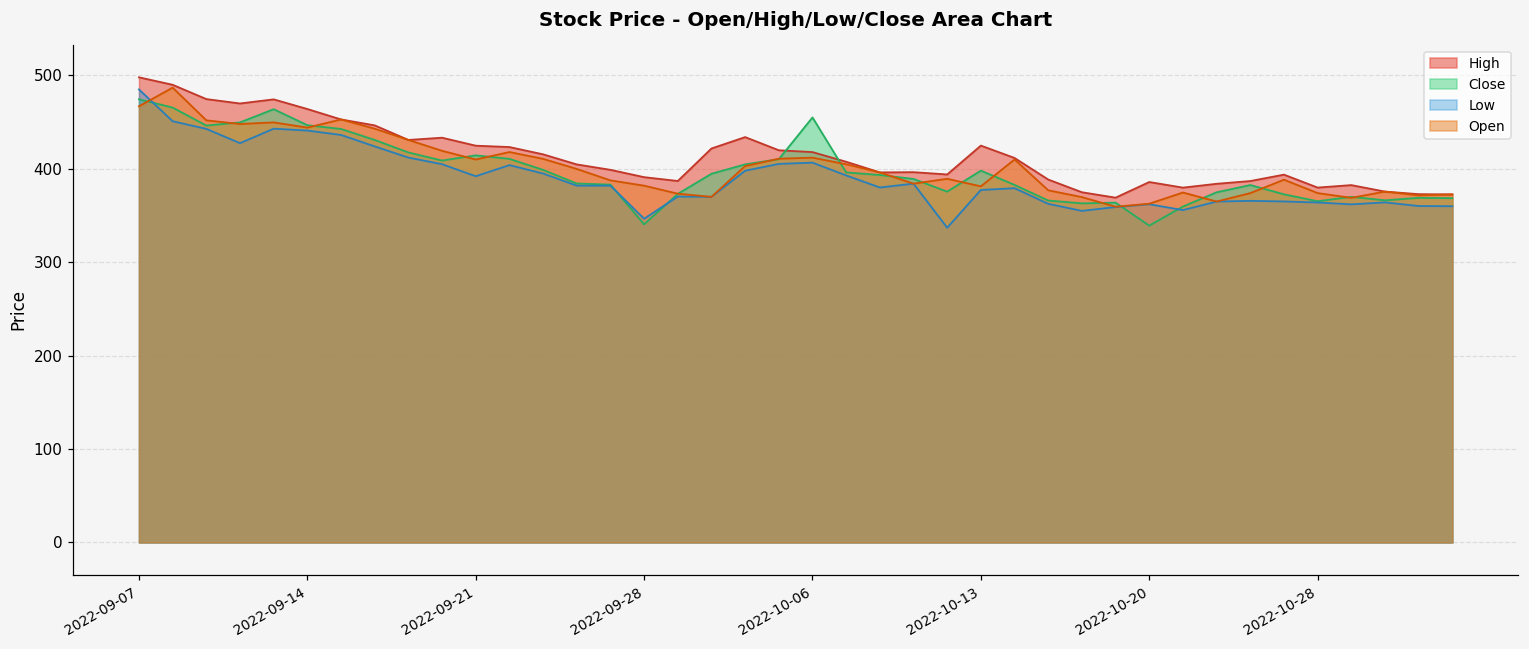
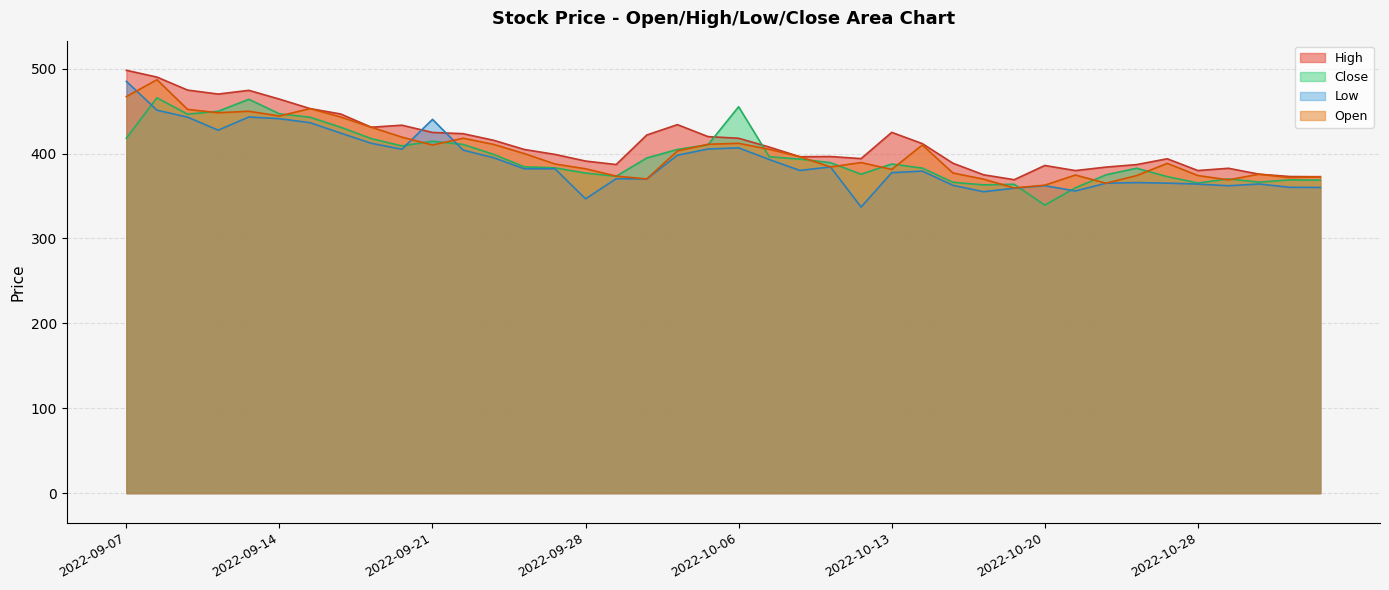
Close, 2022-09-07: 470 -> 420
Low, 2022-09-21: 390 -> 440
Close, 2022-09-28: 340 -> 380
Close, 2022-10-13: 400 -> 390
